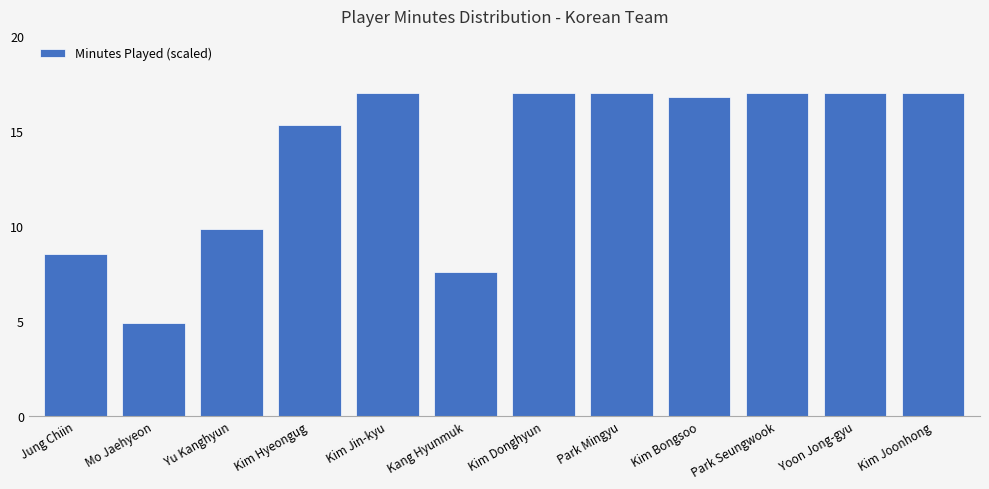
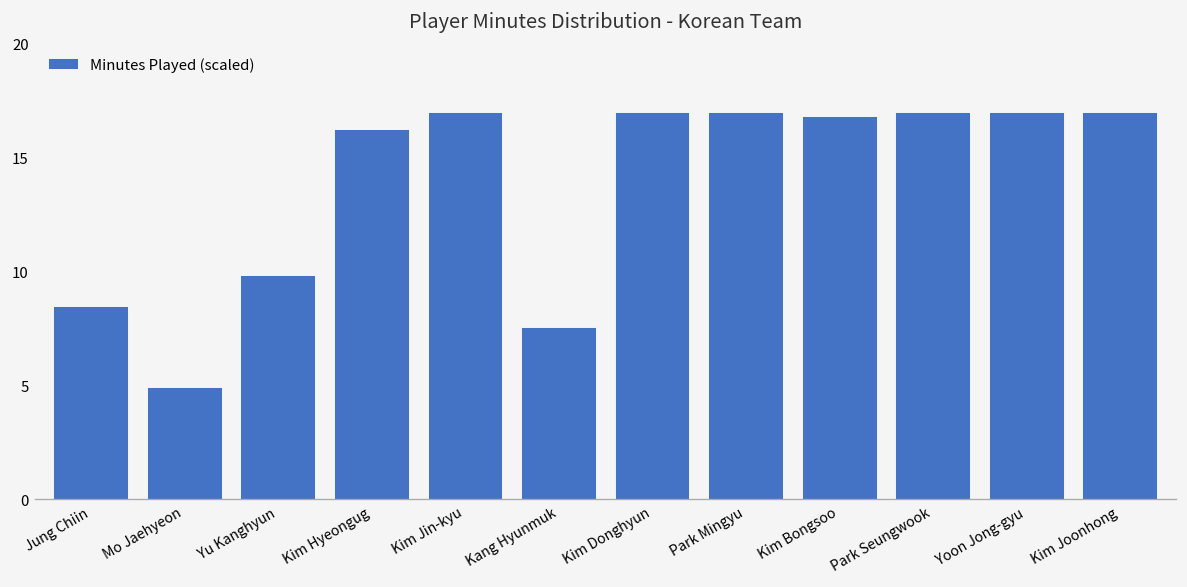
Kim Hyeongug: 15.3 -> 16.2
